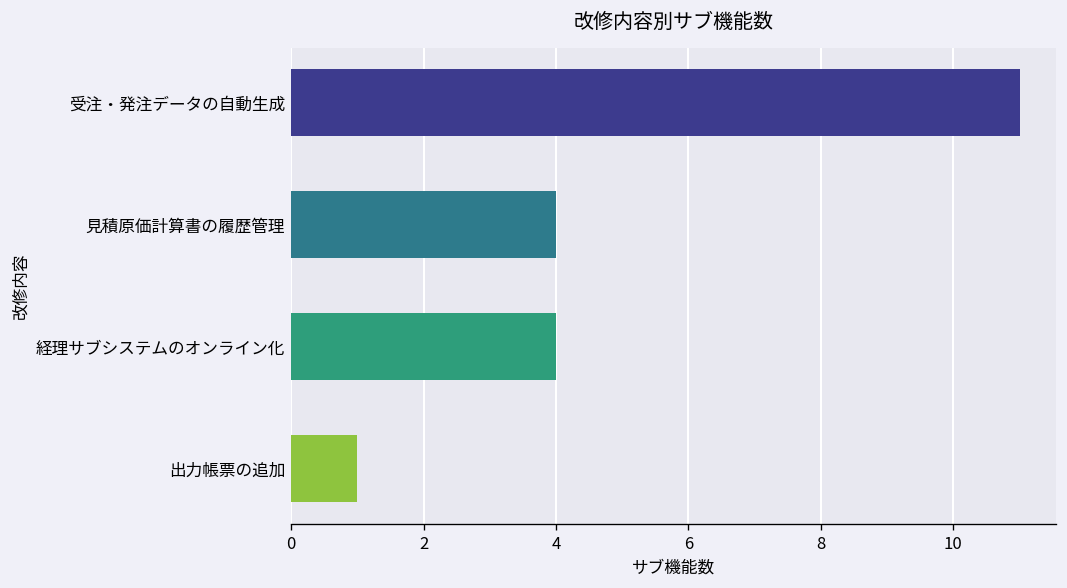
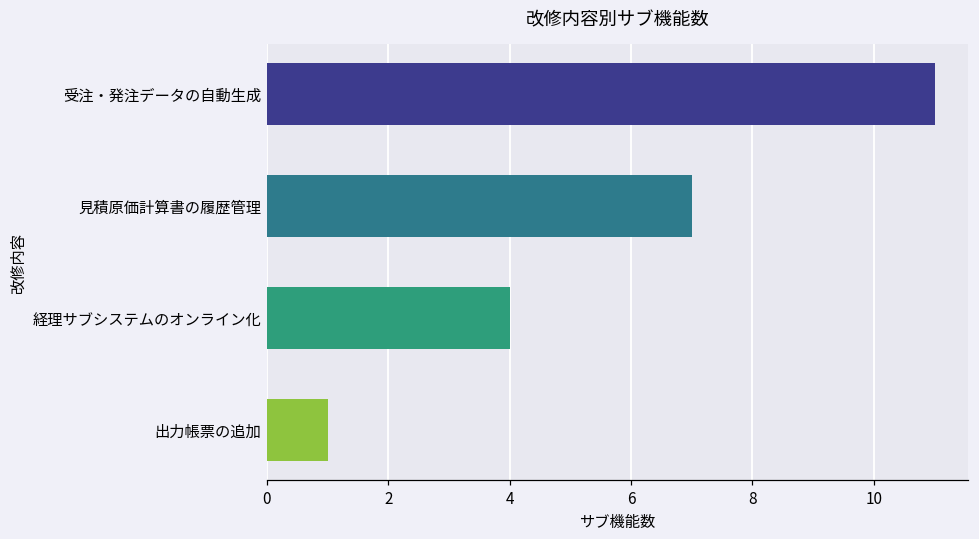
見積原価計算書の履歴管理: 4 -> 7
